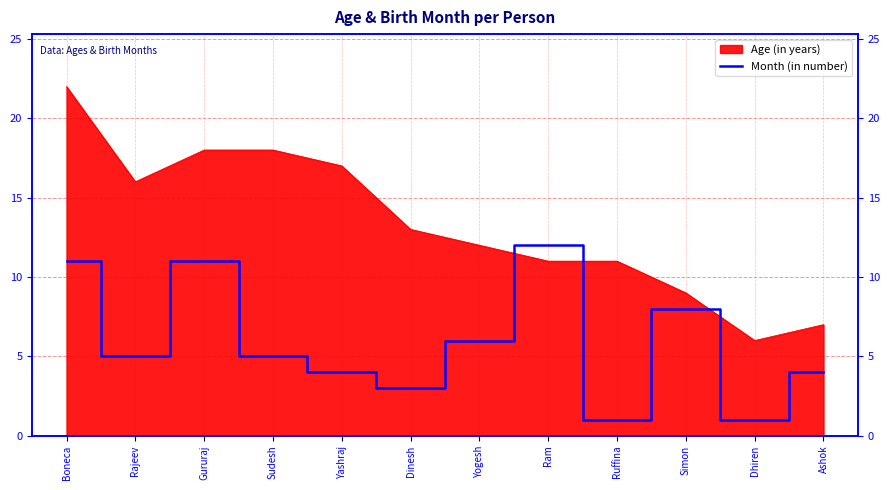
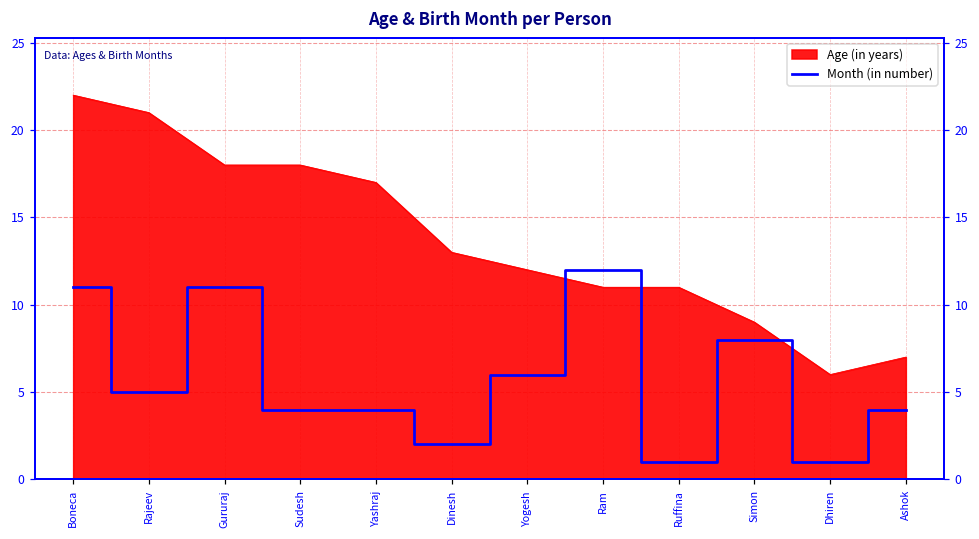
Age (in years), Rajeev: 16 -> 21
Month (in number), Sudesh: 5 -> 4
Month (in number), Dinesh: 3 -> 2
